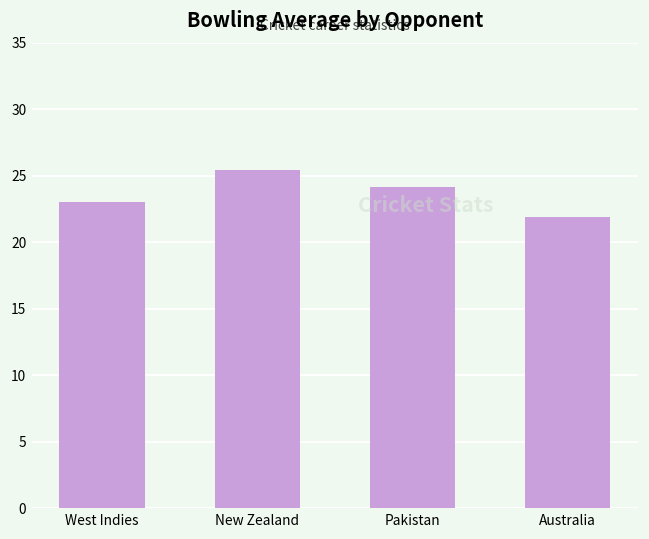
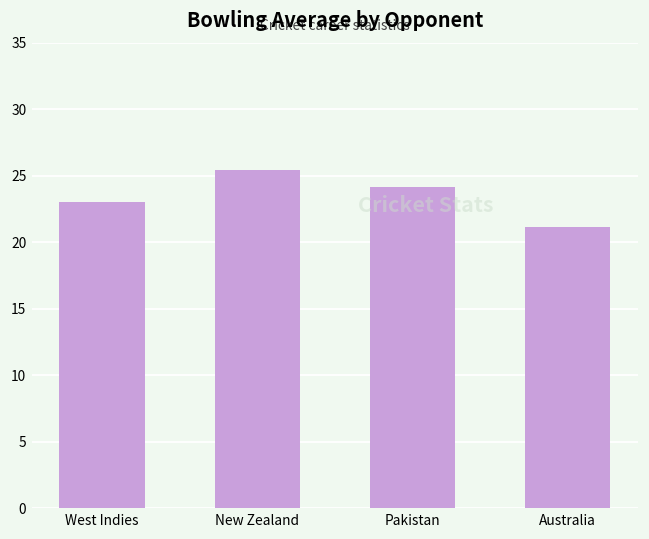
Australia: 21.9 -> 21.2
